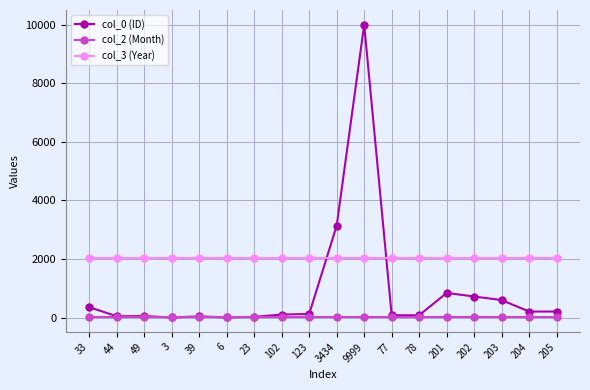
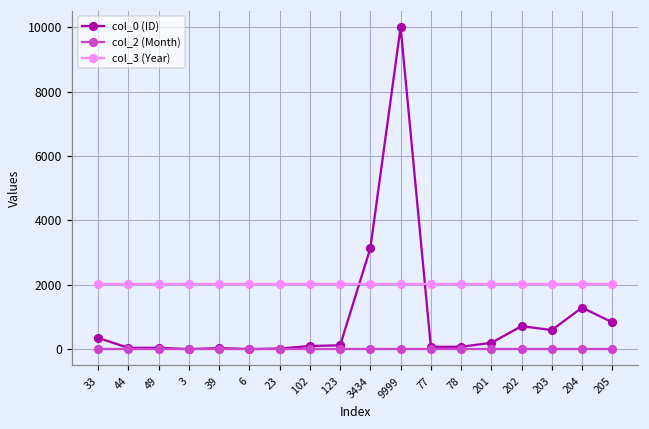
col_0 (ID), 201: 800 -> 200
col_0 (ID), 204: 200 -> 1300
col_0 (ID), 205: 200 -> 800
